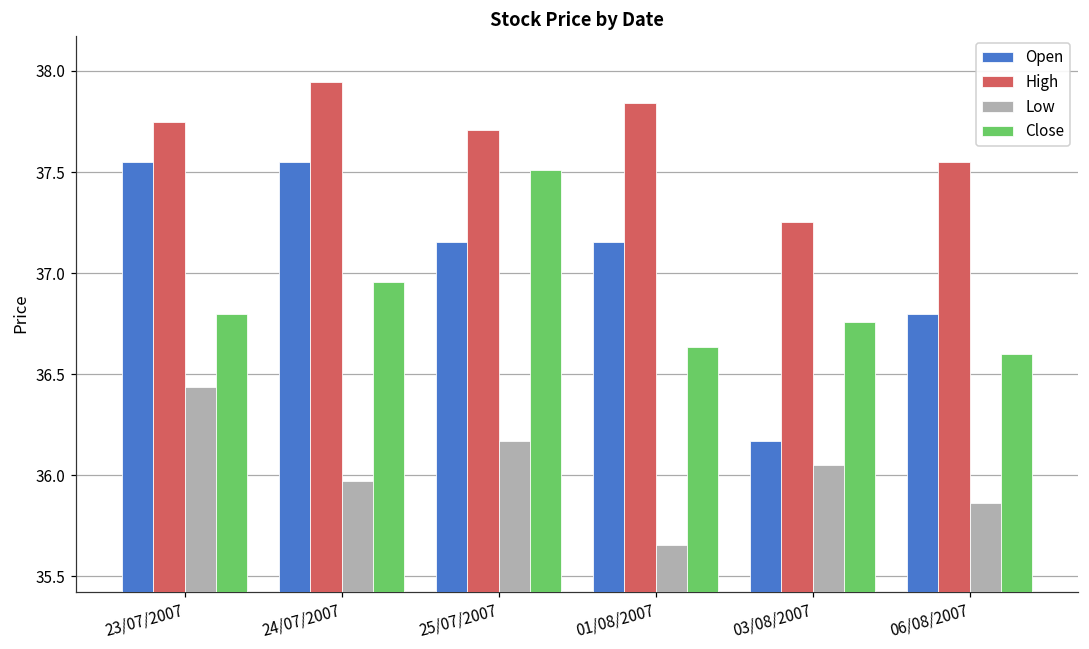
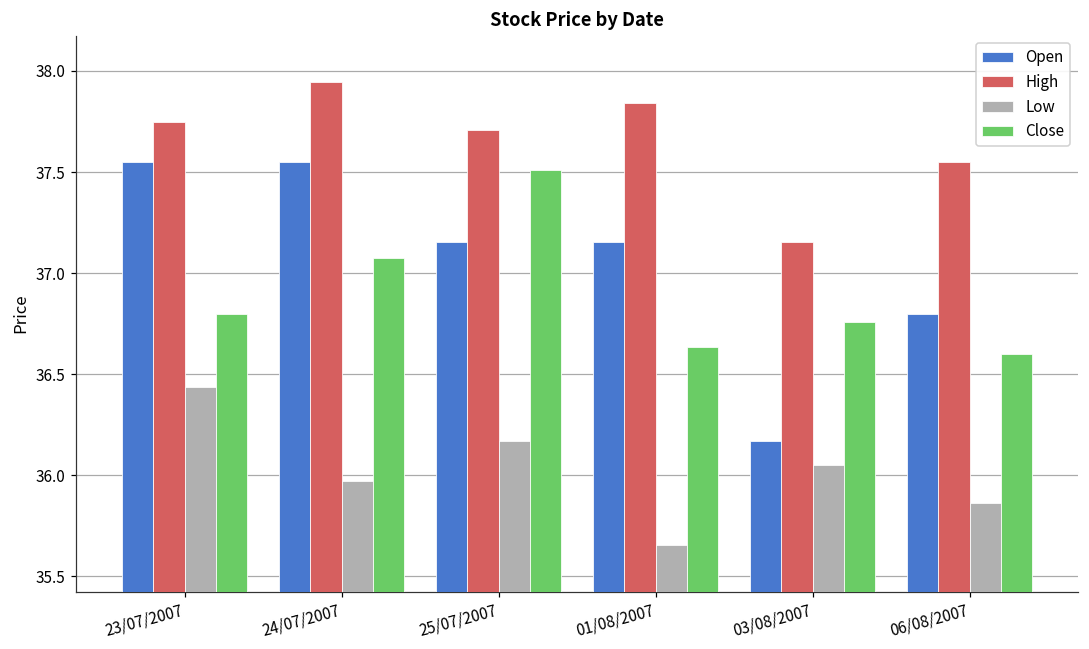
Close, 24/07/2007: 36.96 -> 37.07
High, 03/08/2007: 37.25 -> 37.16
